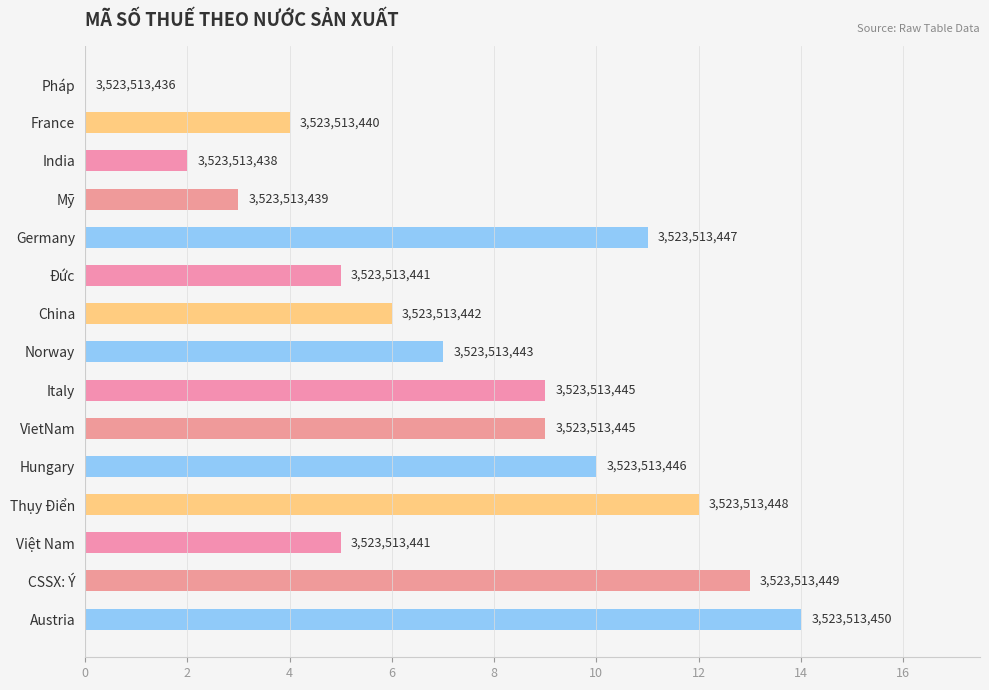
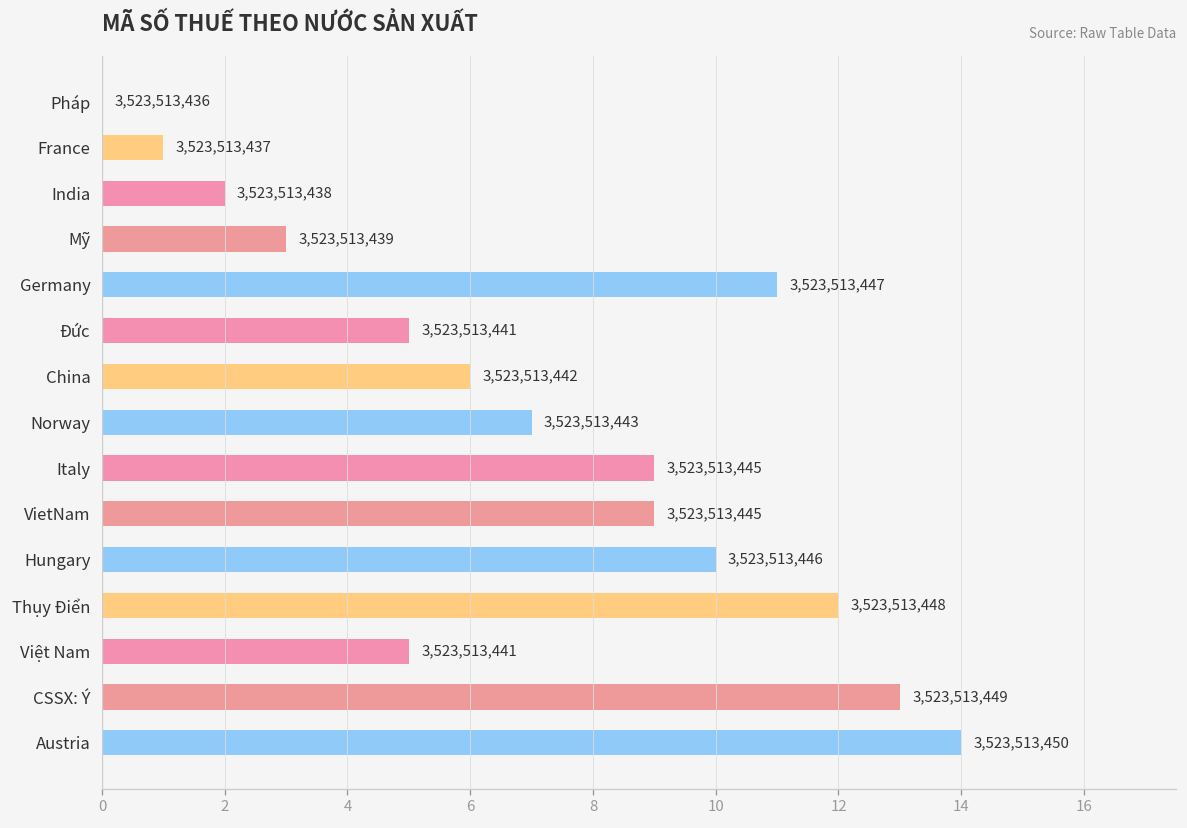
France: 3,523,513,440 -> 3,523,513,437
